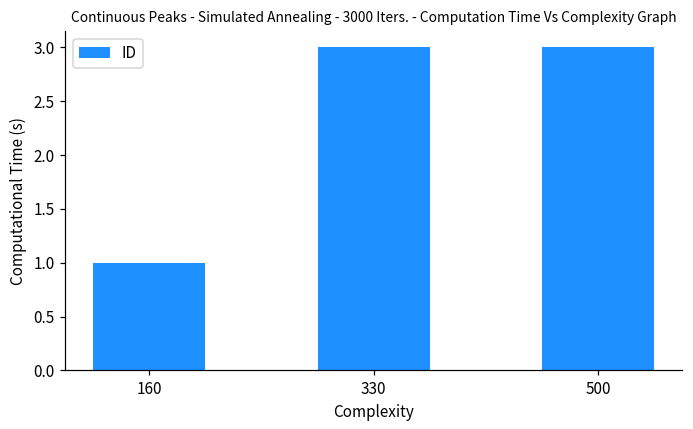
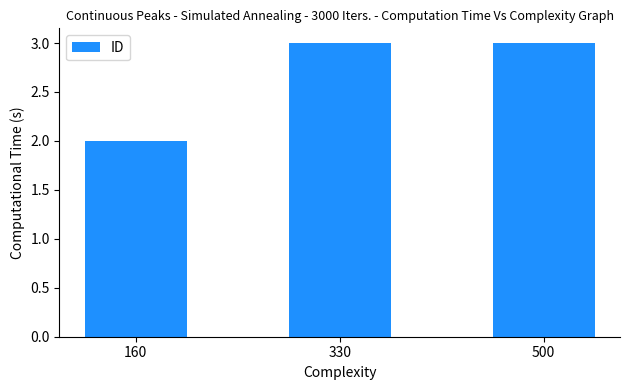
160: 1 -> 2
